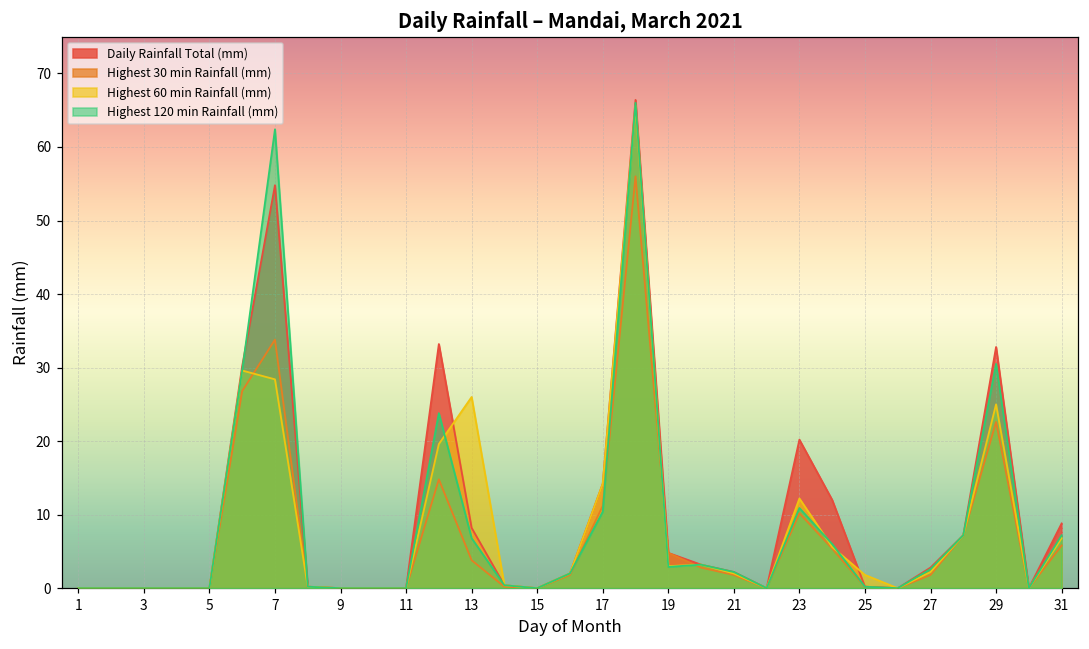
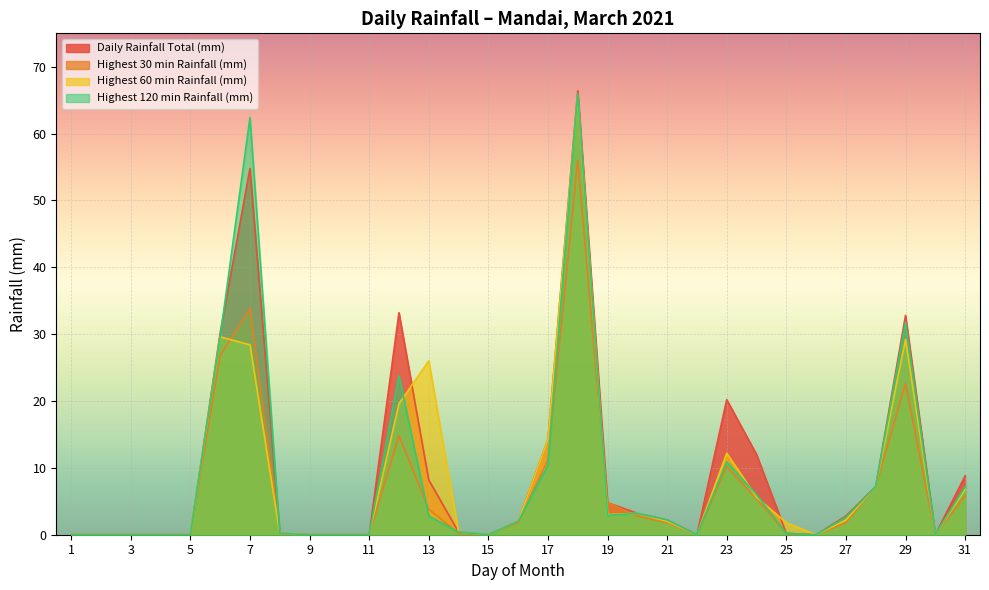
Highest 120 min Rainfall (mm), 13: 7 -> 3
Highest 60 min Rainfall (mm), 29: 25 -> 29
Highest 120 min Rainfall (mm), 29: 31 -> 32
